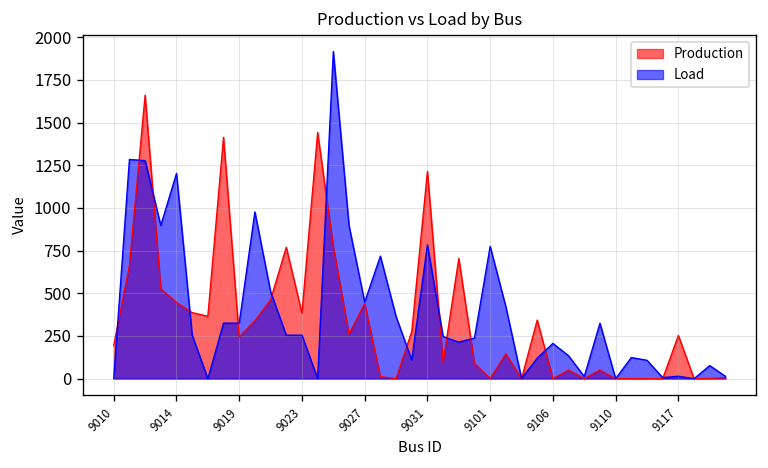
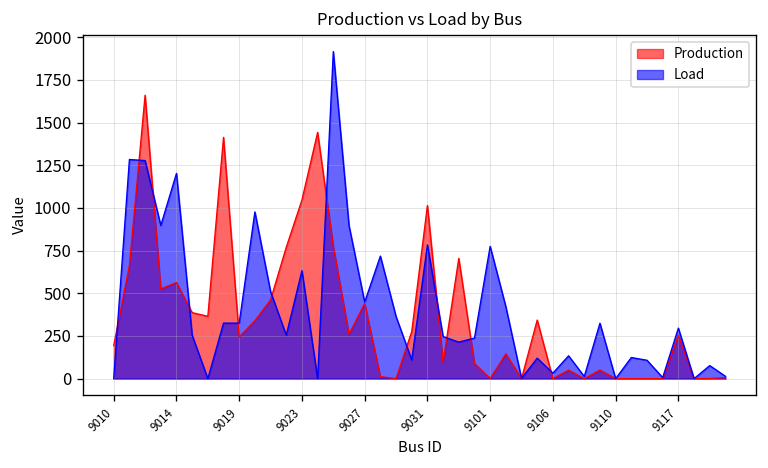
Production, 9014: 450 -> 560
Production, 9023: 380 -> 1050
Load, 9023: 250 -> 630
Production, 9031: 1210 -> 1010
Load, 9106: 210 -> 30
Load, 9117: 10 -> 300
